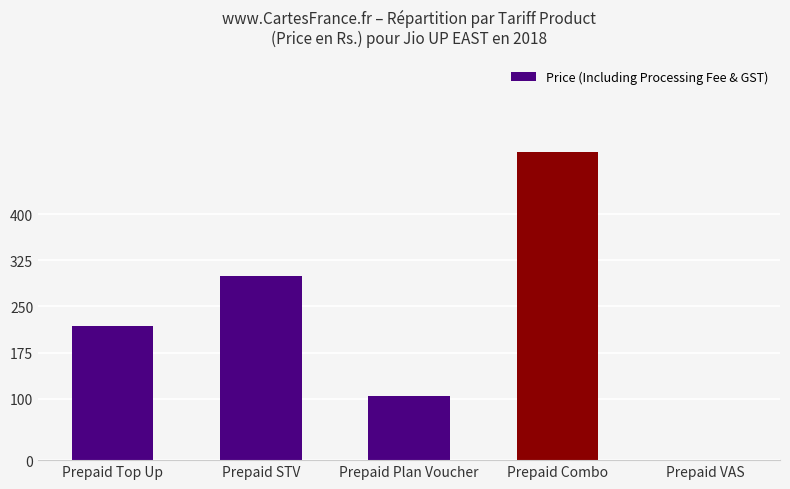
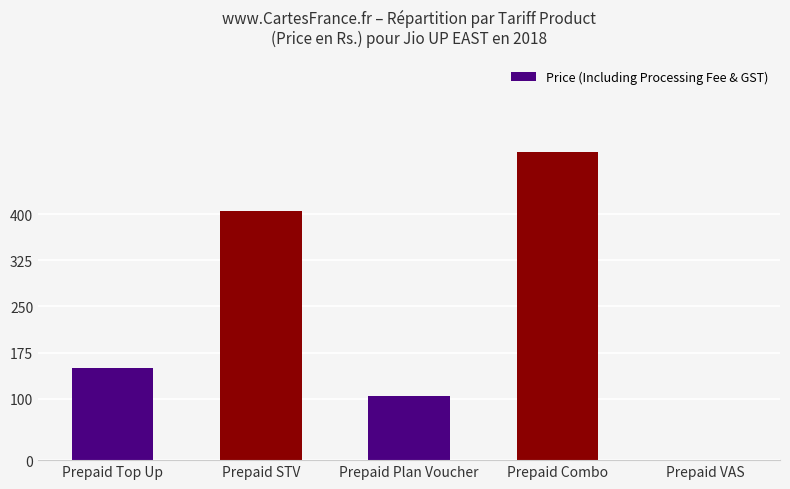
Prepaid Top Up: 220 -> 150
Prepaid STV: 300 -> 410
